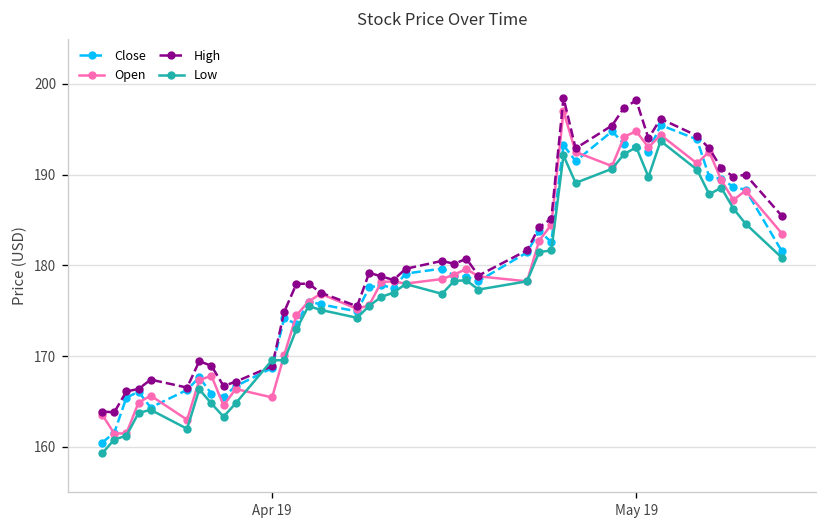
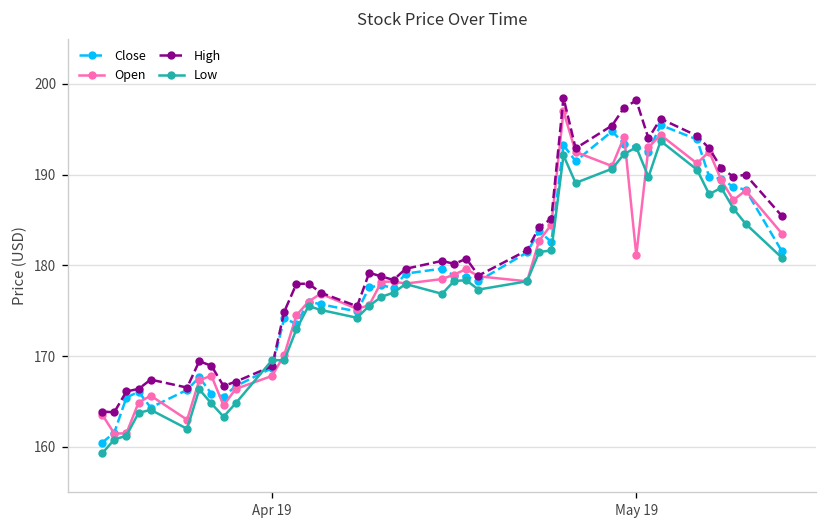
Open, Apr 19: 165 -> 168
Open, May 19: 195 -> 181
